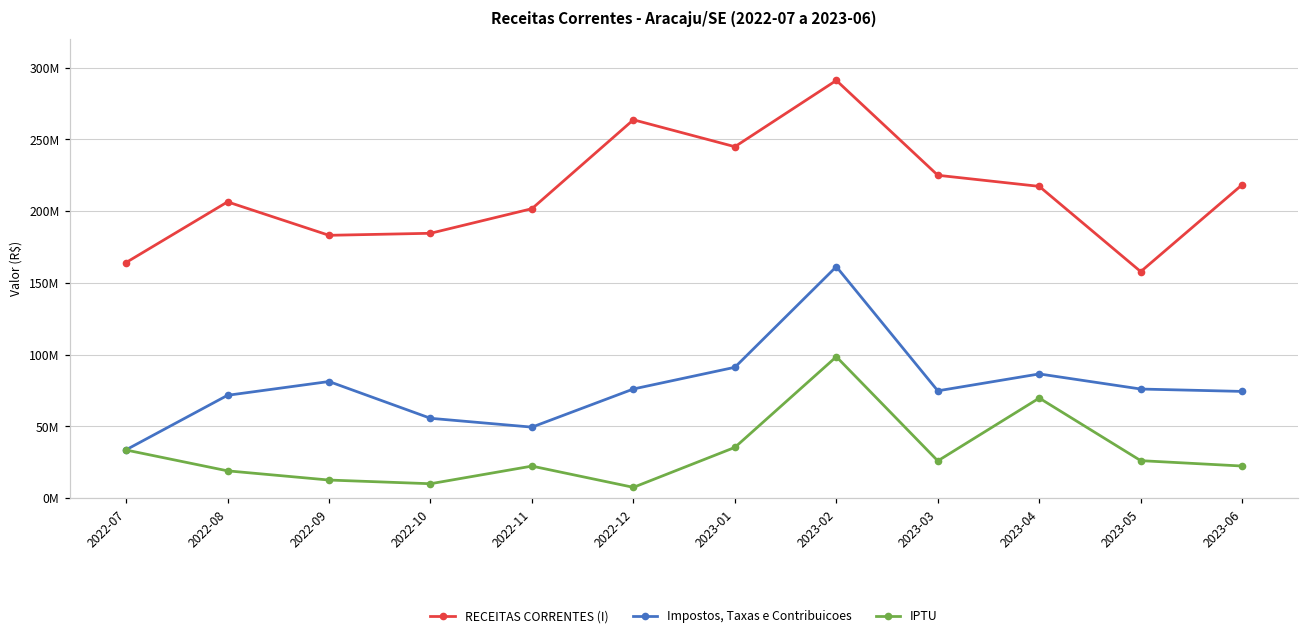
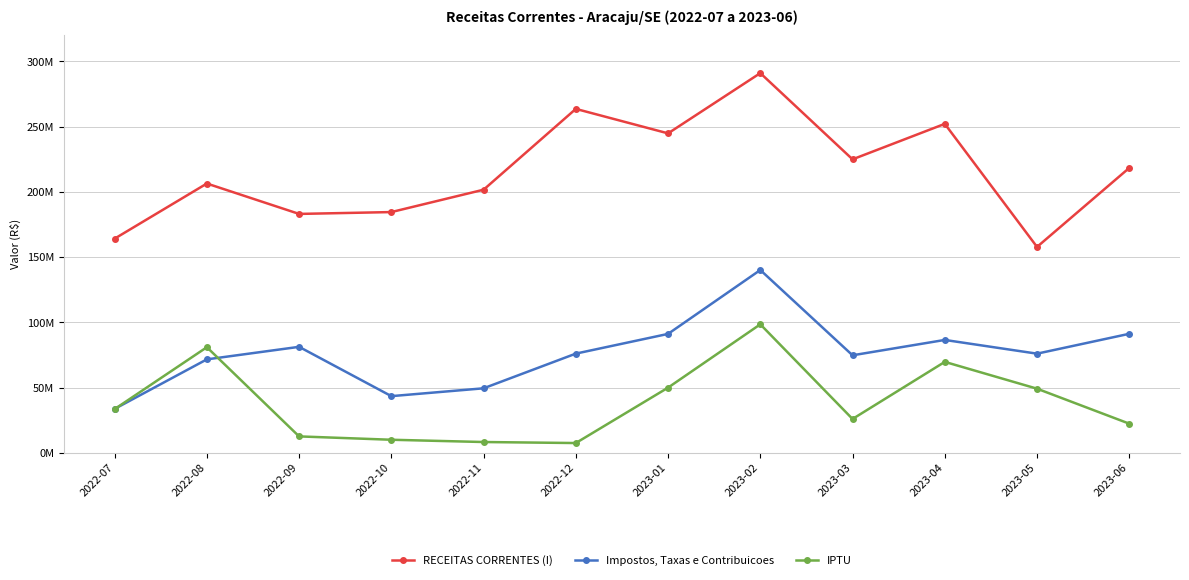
IPTU, 2022-08: 19000000 -> 81000000
Impostos, Taxas e Contribuicoes, 2022-10: 56000000 -> 43000000
IPTU, 2022-11: 22000000 -> 8000000
IPTU, 2023-01: 35000000 -> 50000000
Impostos, Taxas e Contribuicoes, 2023-02: 161000000 -> 140000000
RECEITAS CORRENTES (I), 2023-04: 217000000 -> 252000000
IPTU, 2023-05: 26000000 -> 49000000
Impostos, Taxas e Contribuicoes, 2023-06: 74000000 -> 91000000
